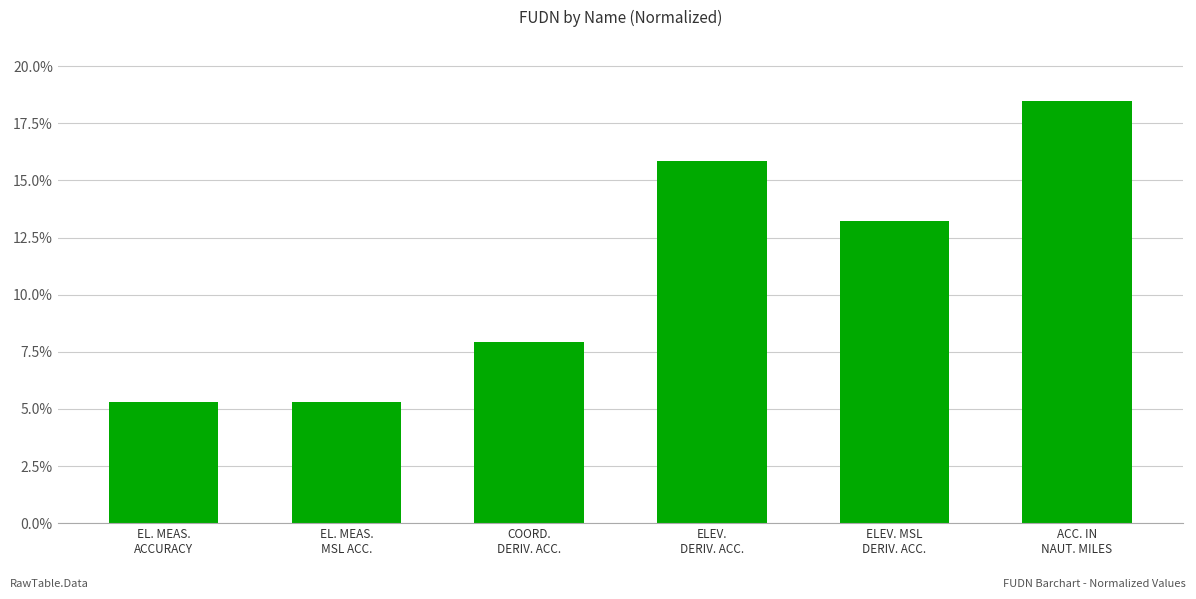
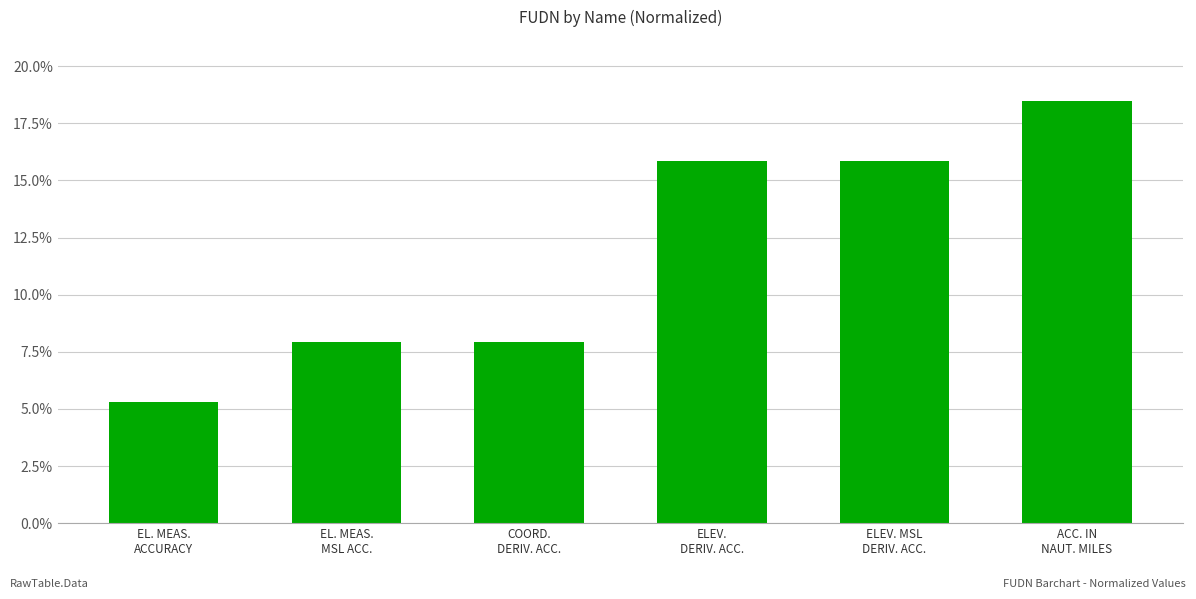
EL. MEAS. MSL ACC.: 5.3% -> 7.9%
ELEV. MSL DERIV. ACC.: 13.2% -> 15.9%
